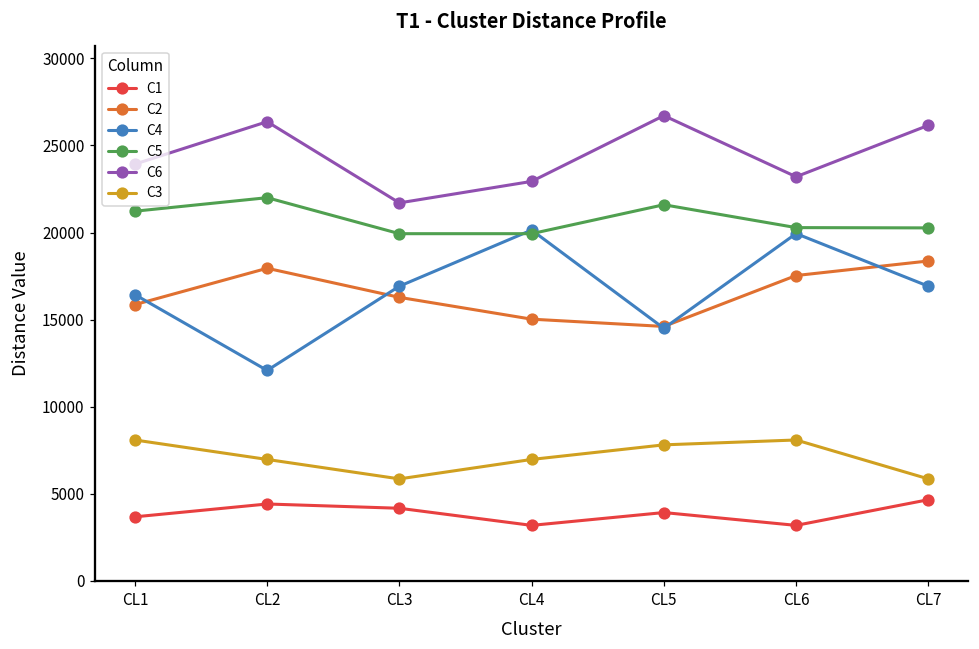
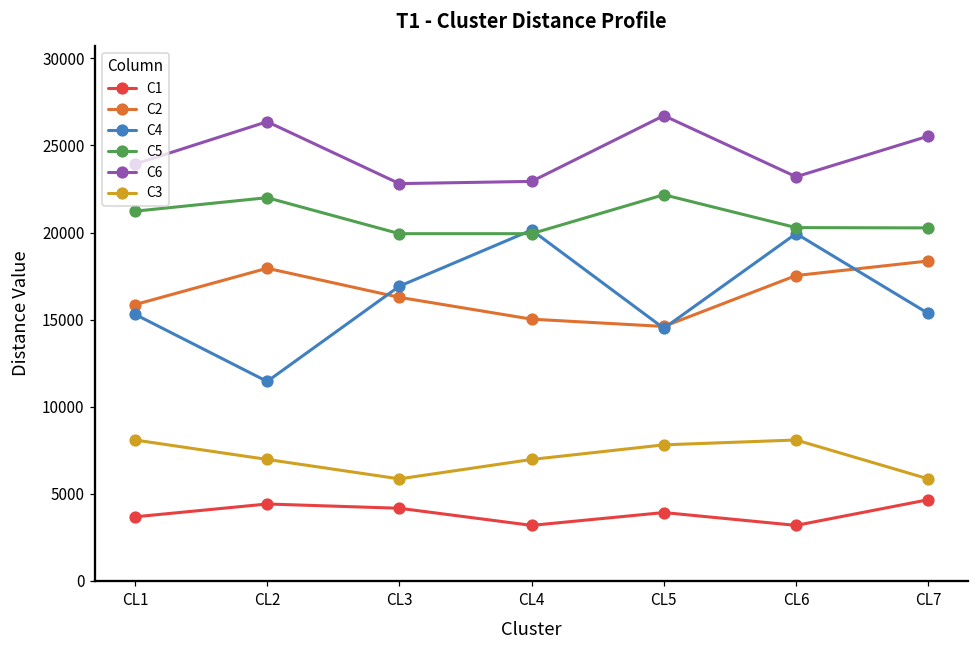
C4, CL1: 16400 -> 15300
C4, CL2: 12100 -> 11500
C6, CL3: 21700 -> 22800
C5, CL5: 21600 -> 22200
C4, CL7: 16900 -> 15400
C6, CL7: 26200 -> 25500
